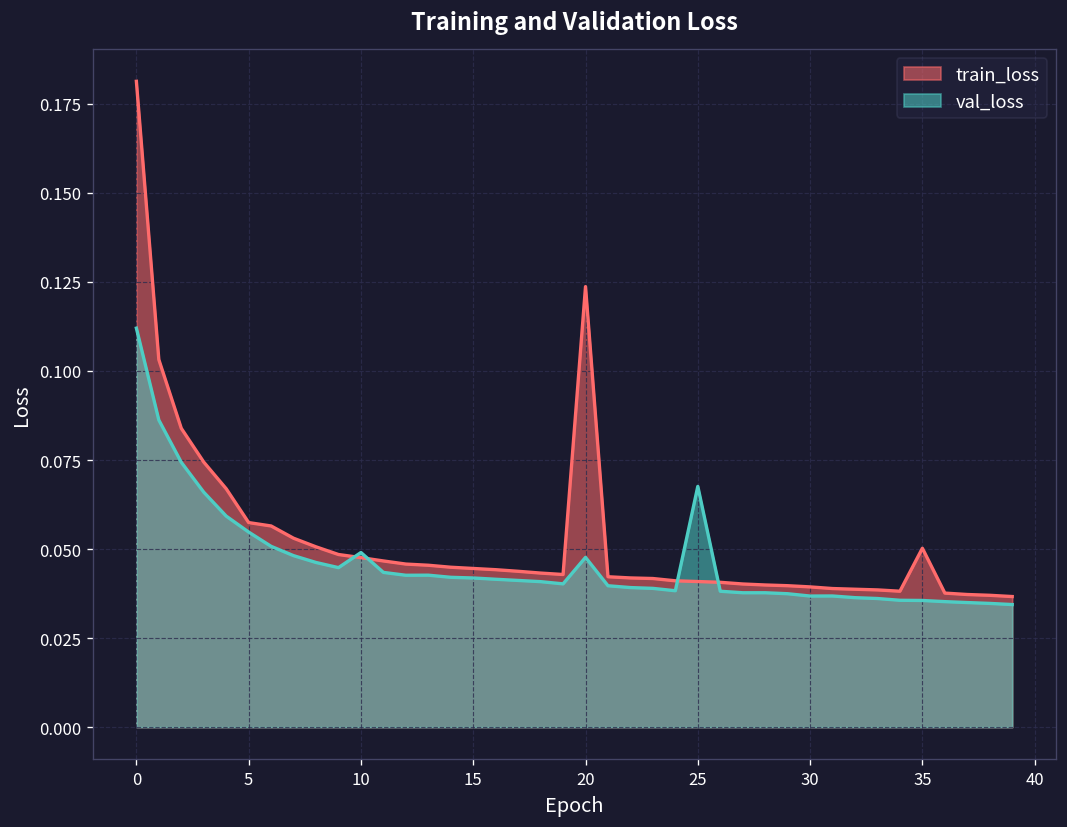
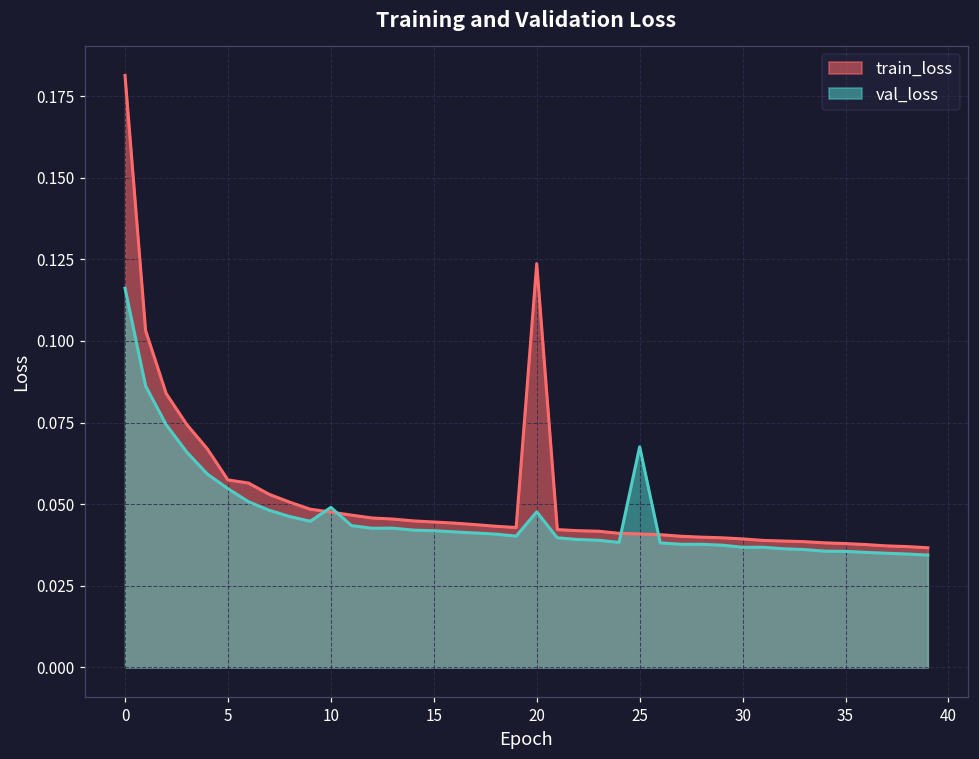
val_loss, 0: 0.112 -> 0.116
train_loss, 35: 0.050 -> 0.038
